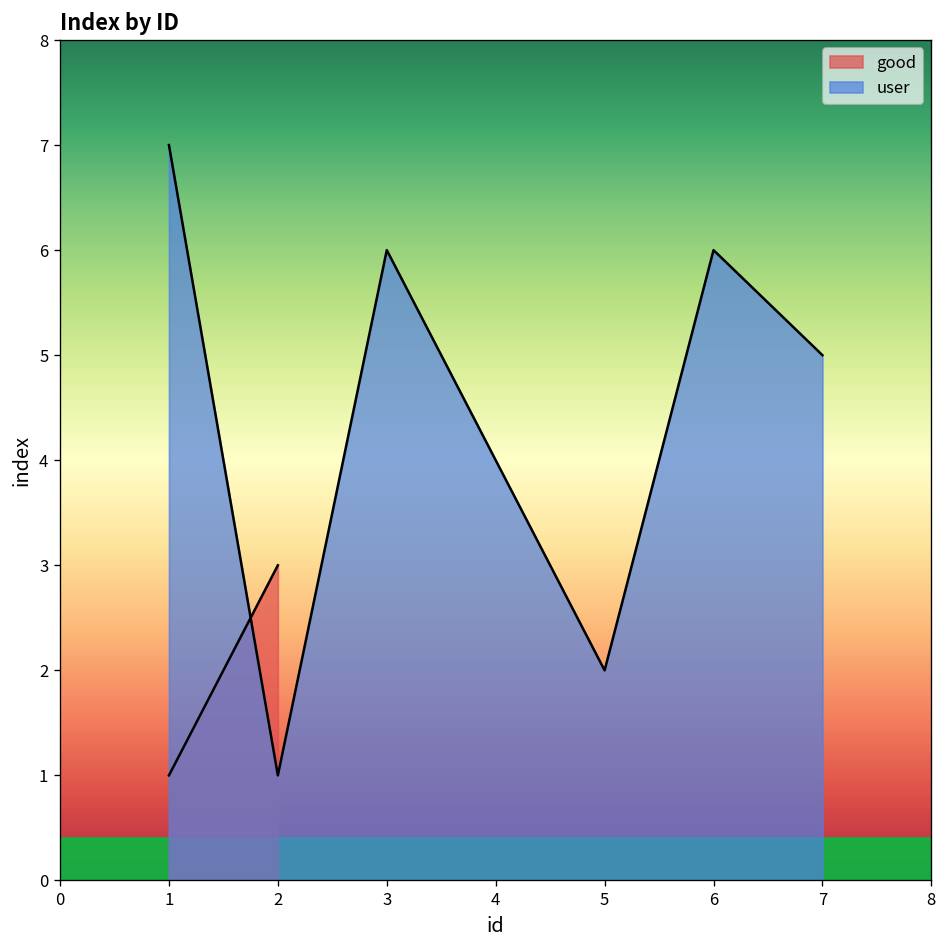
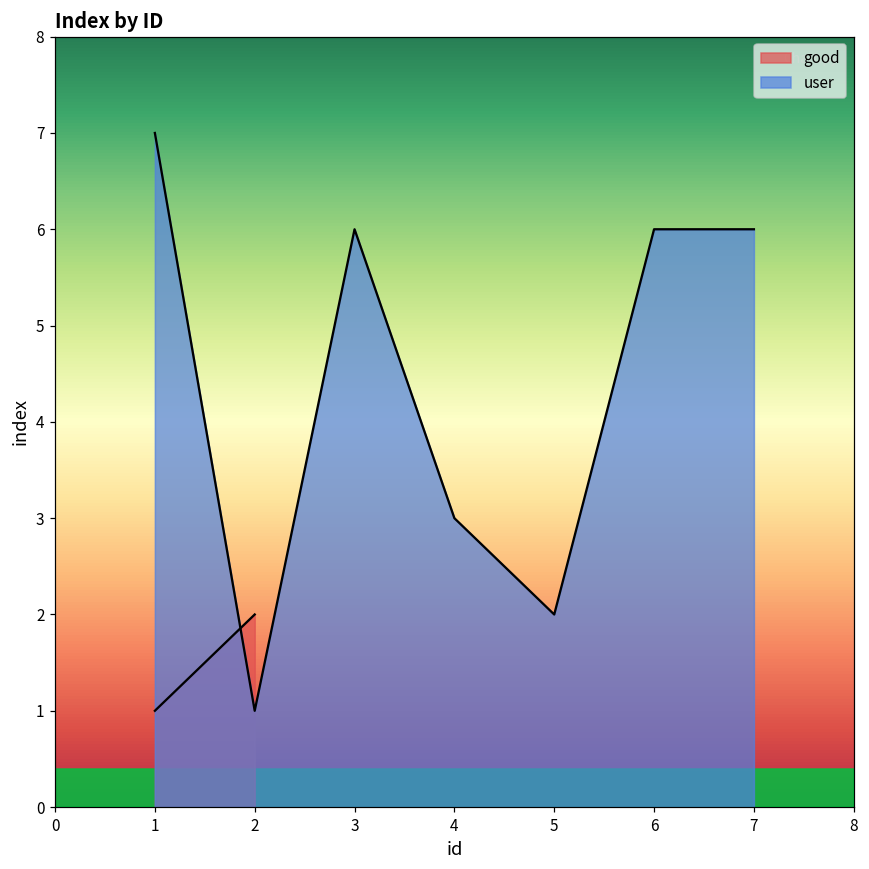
good, 2: 3 -> 2
user, 4: 4 -> 3
user, 7: 5 -> 6
